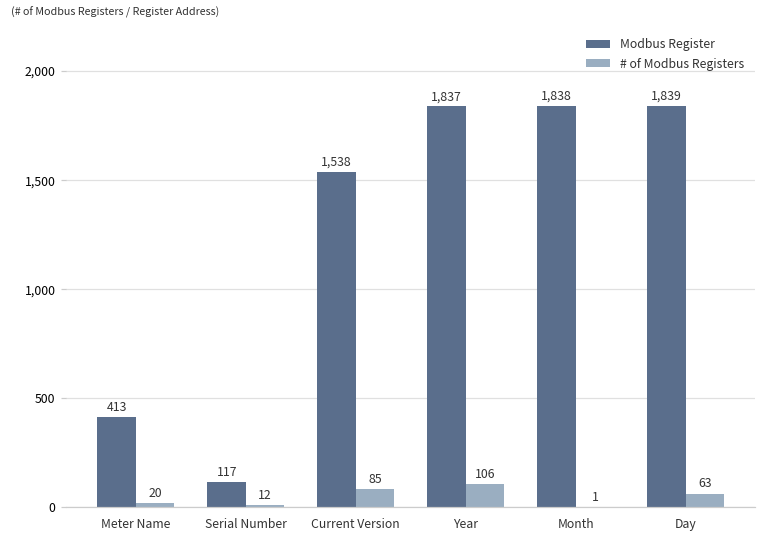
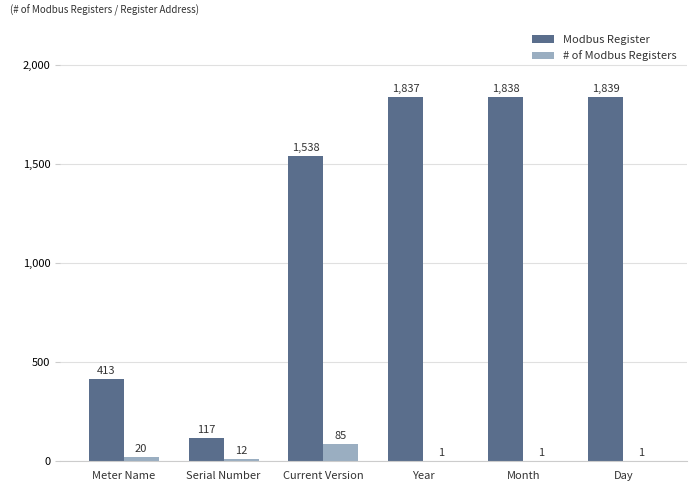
# of Modbus Registers, Year: 106 -> 1
# of Modbus Registers, Day: 63 -> 1
